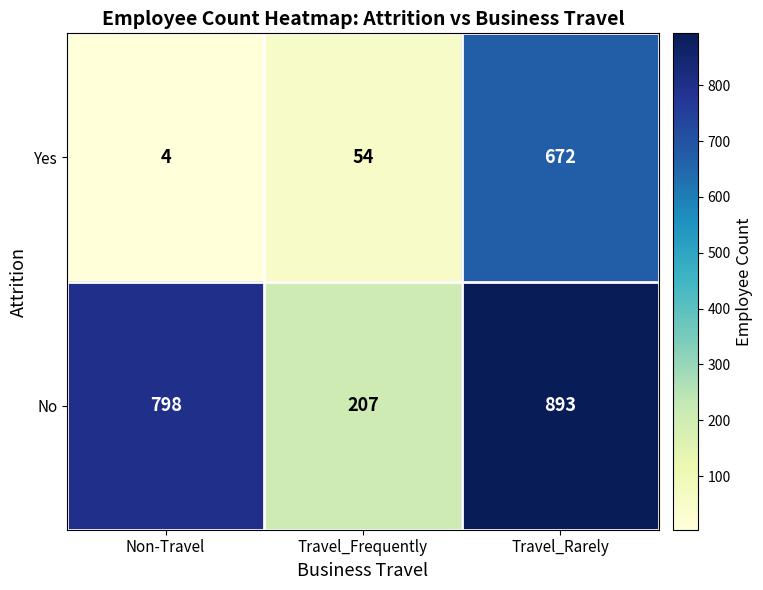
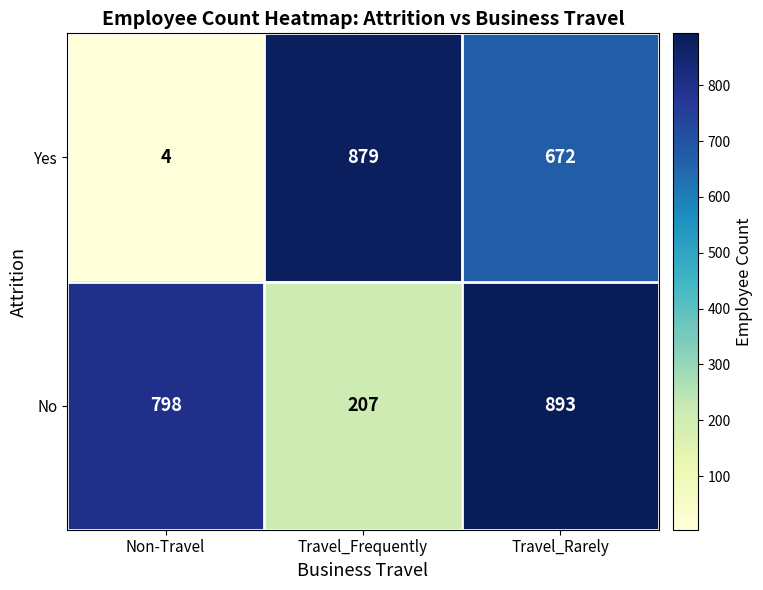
Yes, Travel_Frequently: 54 -> 879
